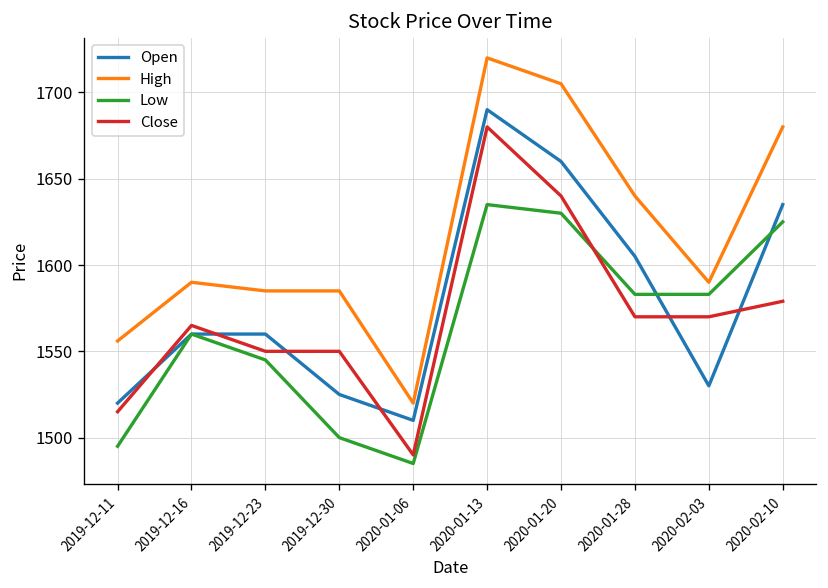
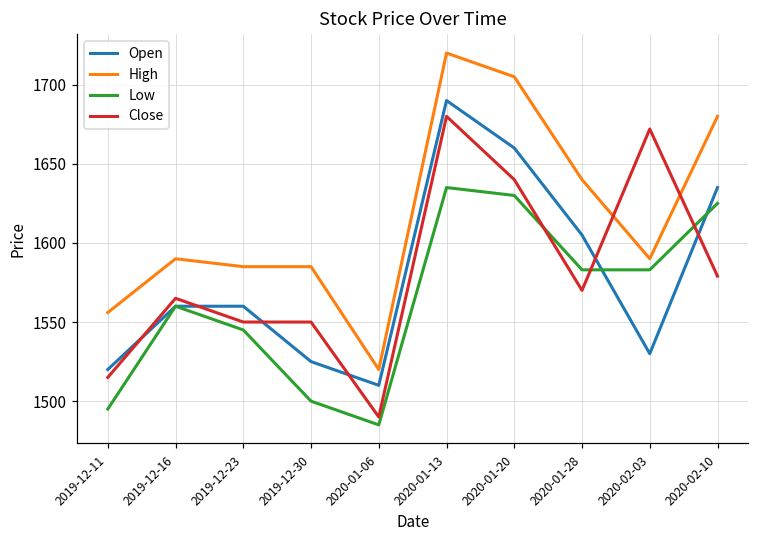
Close, 2020-02-03: 1570 -> 1672
